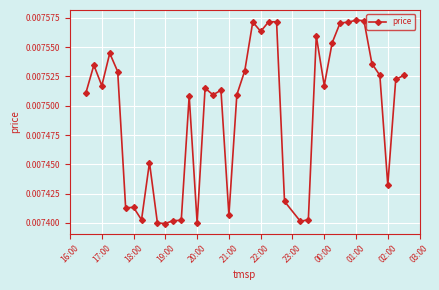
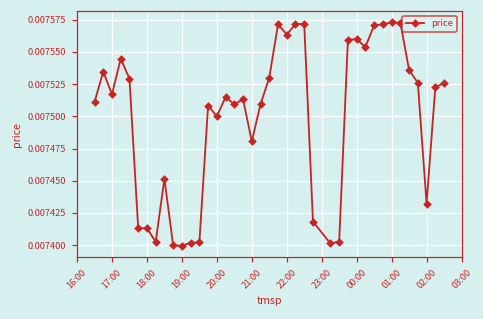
20:00: 0.0074 -> 0.0075
21:00: 0.007407 -> 0.007480
00:00: 0.007517 -> 0.007560
